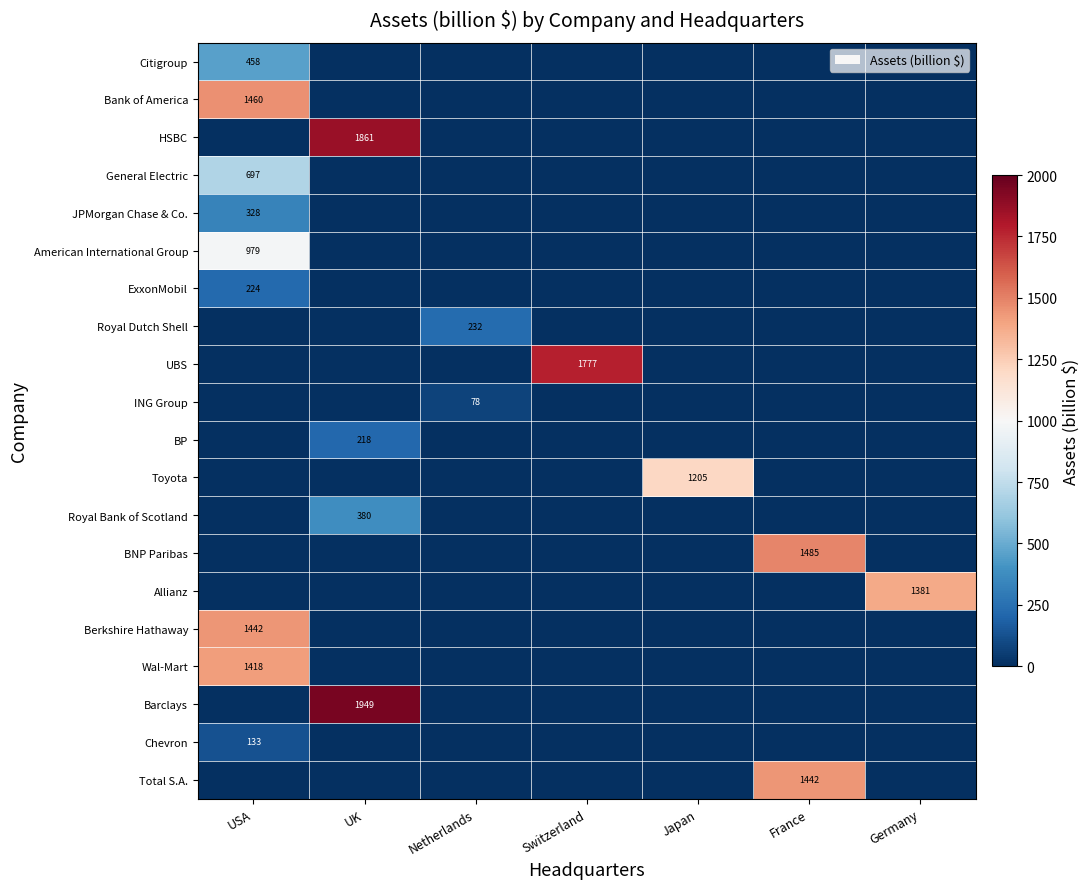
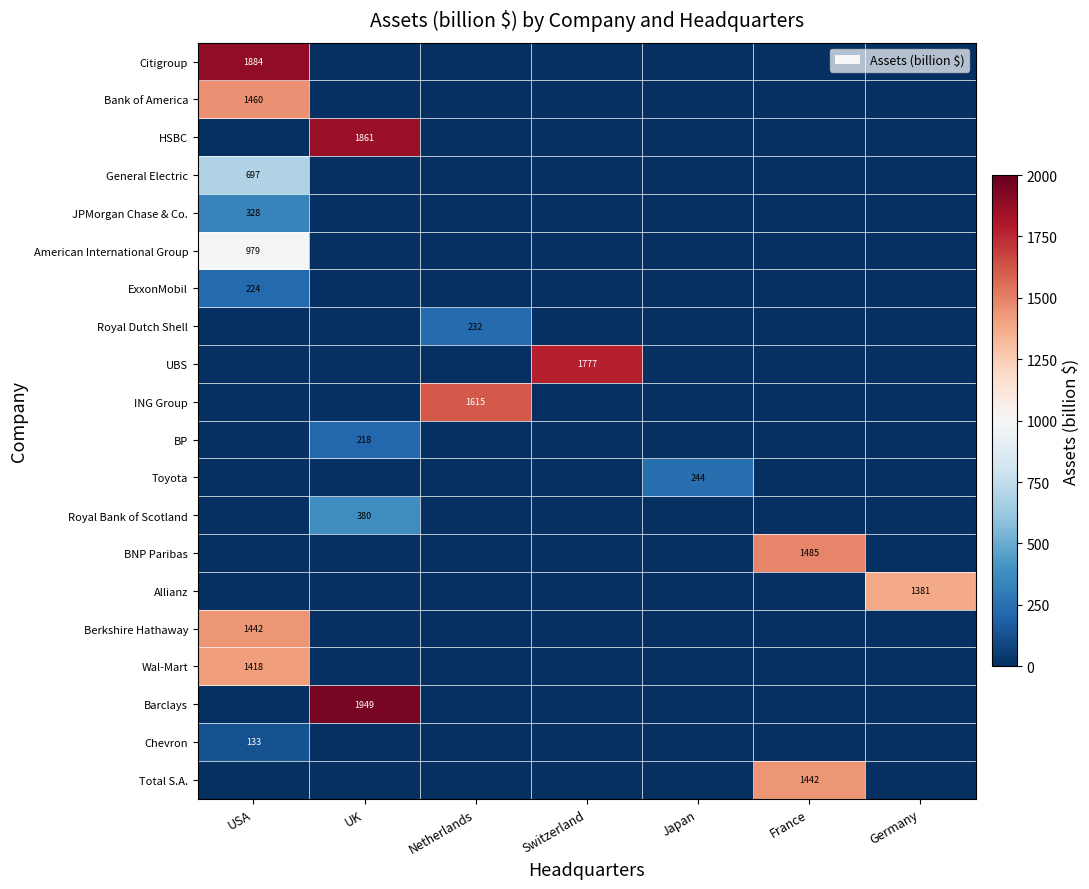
Citigroup, USA: 458 -> 1884
ING Group, Netherlands: 78 -> 1615
Toyota, Japan: 1205 -> 244
